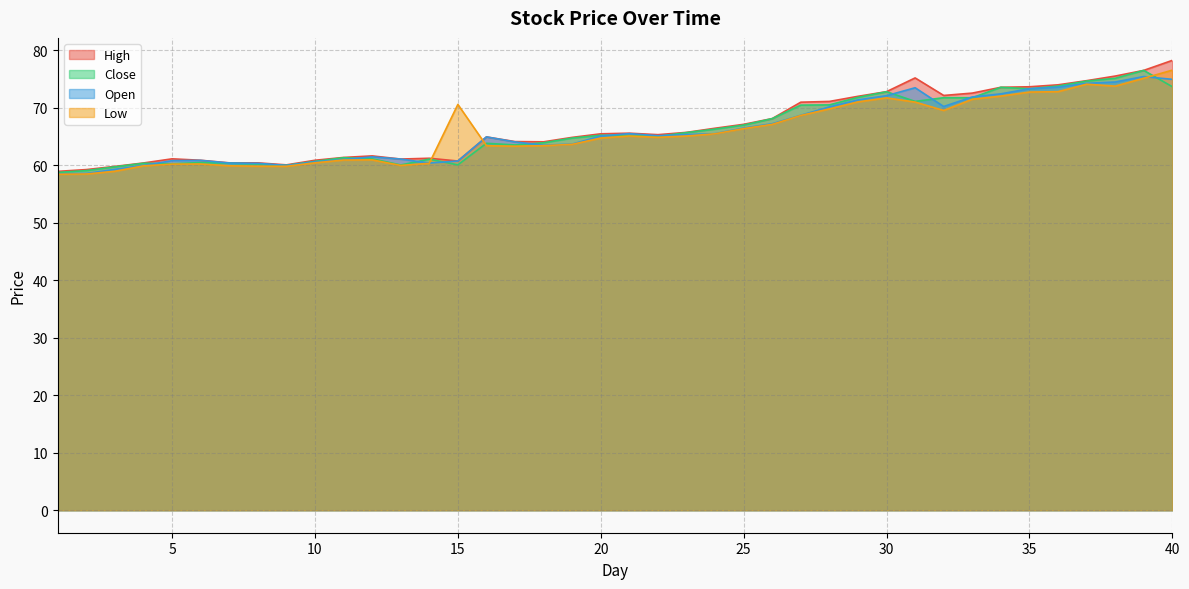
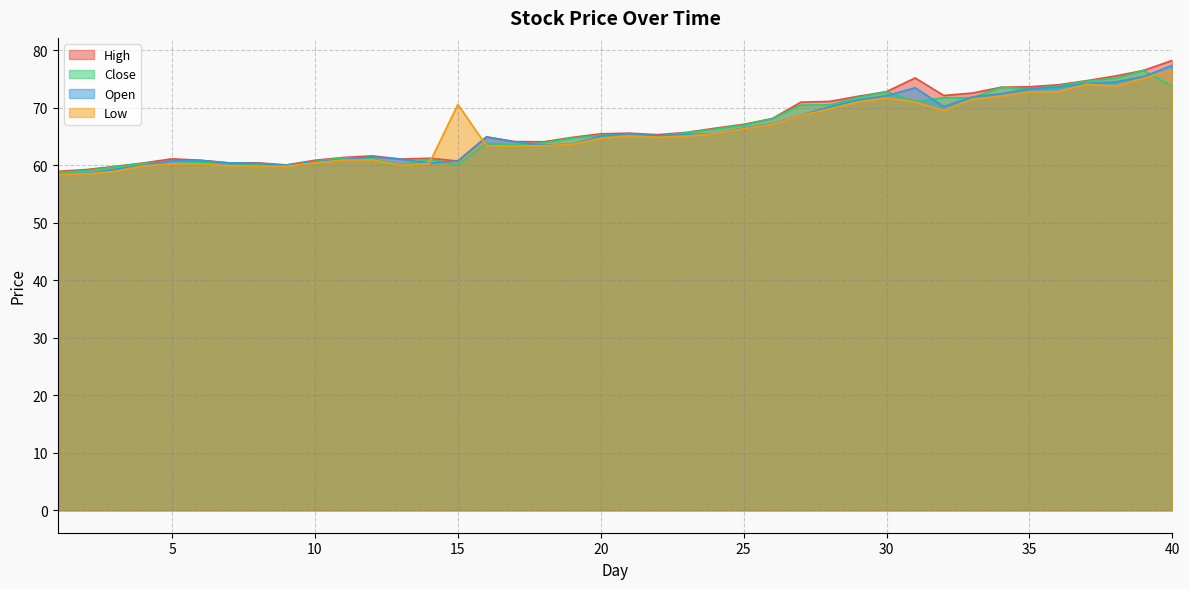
Open, 40: 75 -> 77
